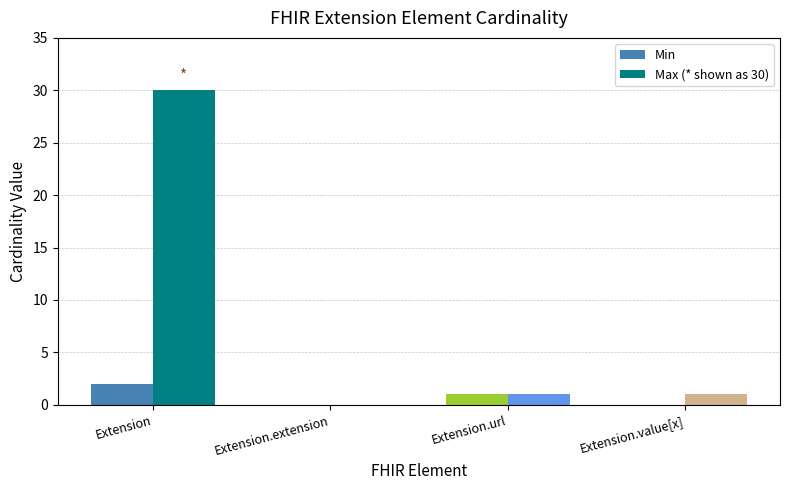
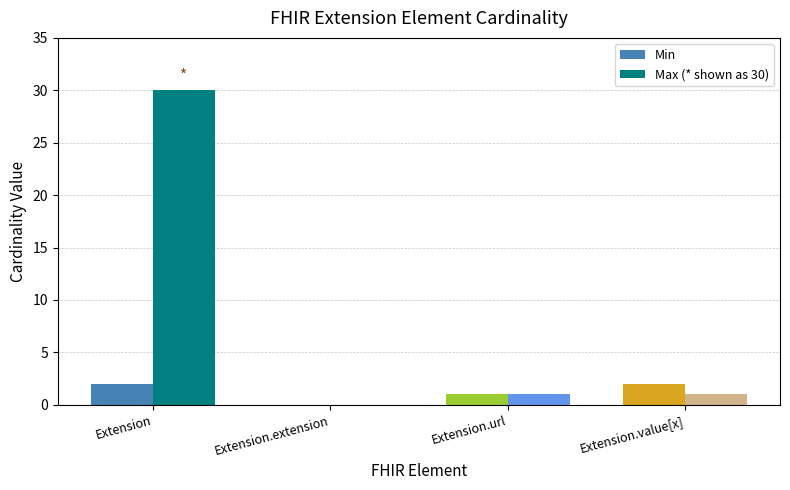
Min, Extension.value[x]: 0 -> 2
